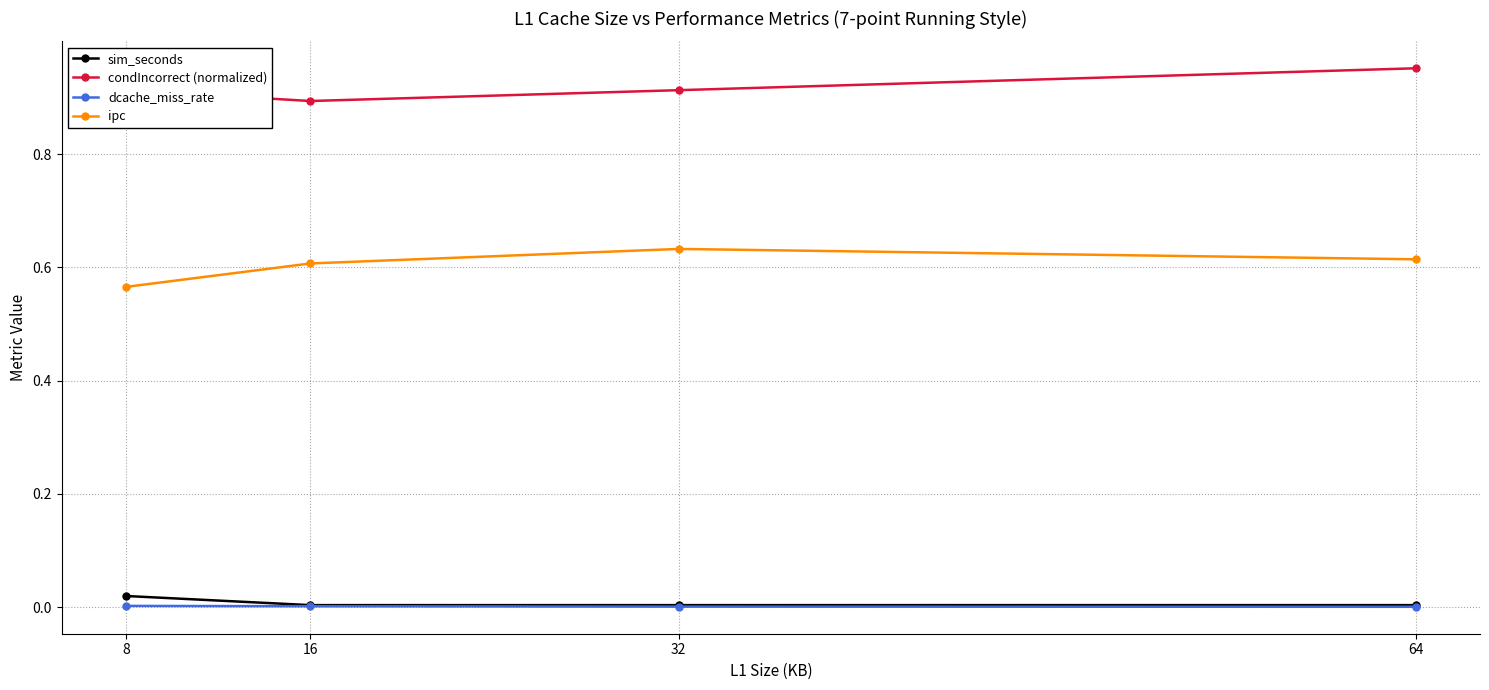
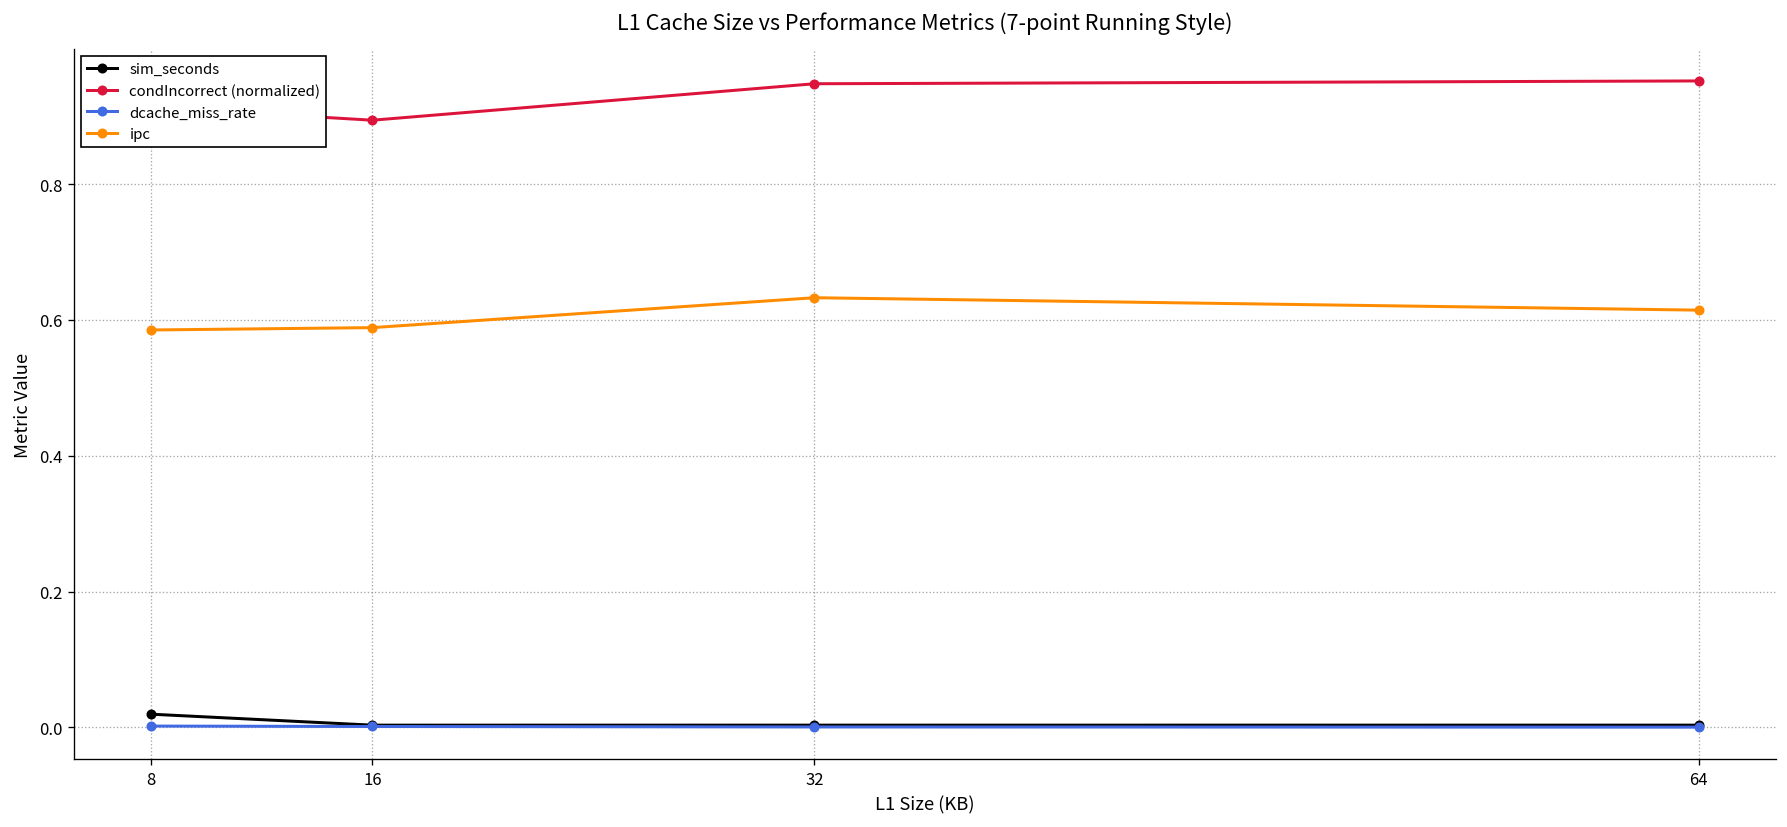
ipc, 8: 0.57 -> 0.59
ipc, 16: 0.61 -> 0.59
condIncorrect (normalized), 32: 0.91 -> 0.95
